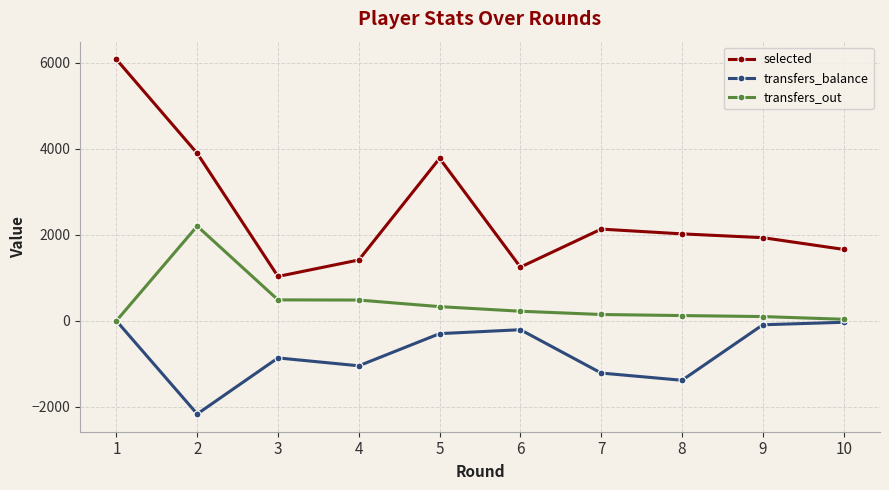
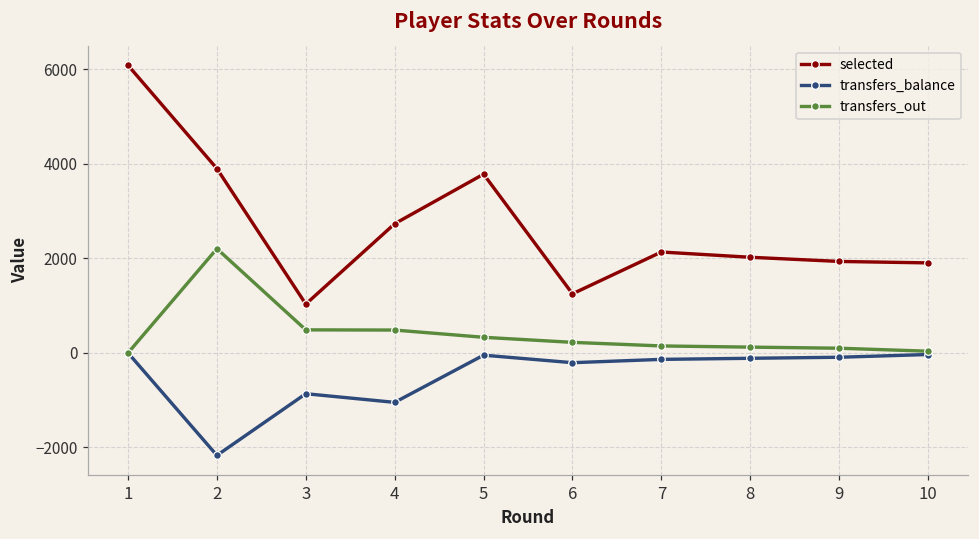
selected, 4: 1400 -> 2700
transfers_balance, 5: -300 -> 0
transfers_balance, 7: -1200 -> -100
transfers_balance, 8: -1400 -> -100
selected, 10: 1700 -> 1900
